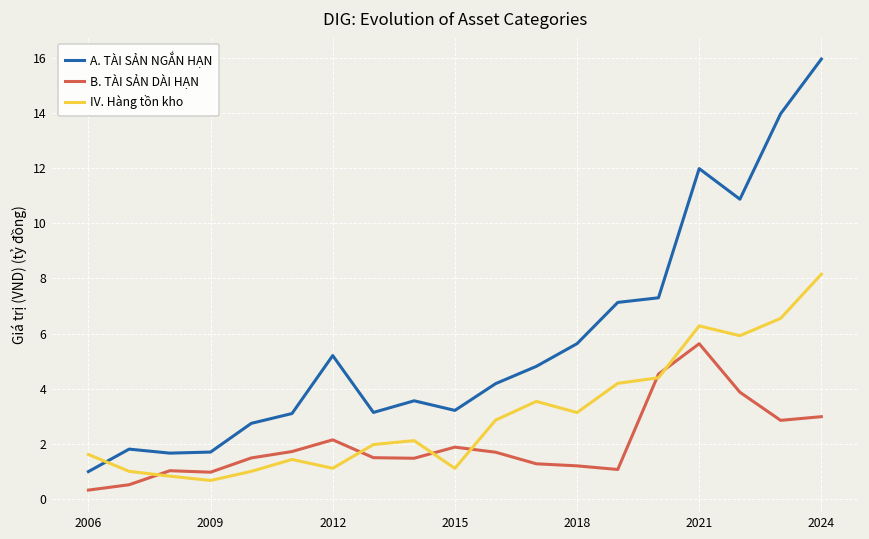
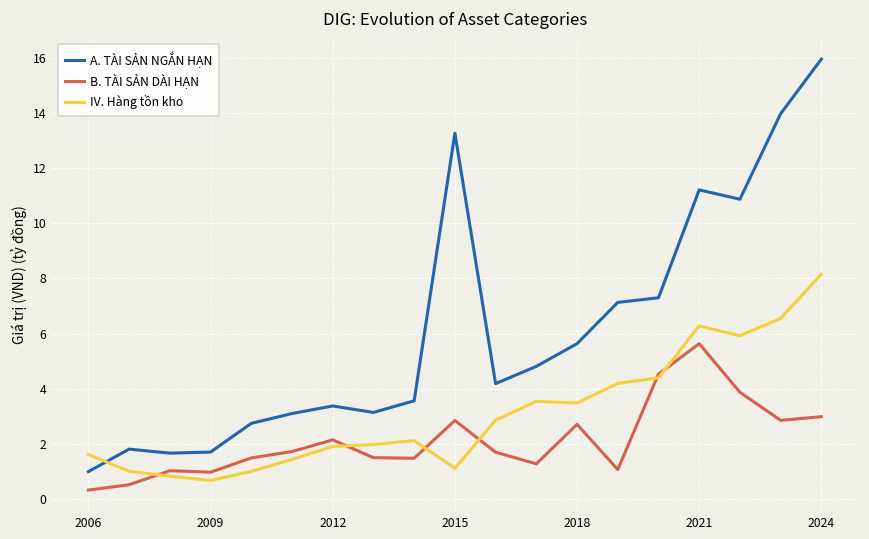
A. TÀI SẢN NGẮN HẠN, 2012: 5.2 -> 3.4
IV. Hàng tồn kho, 2012: 1.1 -> 1.9
A. TÀI SẢN NGẮN HẠN, 2015: 3.2 -> 13.3
B. TÀI SẢN DÀI HẠN, 2015: 1.9 -> 2.8
B. TÀI SẢN DÀI HẠN, 2018: 1.2 -> 2.7
IV. Hàng tồn kho, 2018: 3.1 -> 3.5
A. TÀI SẢN NGẮN HẠN, 2021: 12.0 -> 11.2
